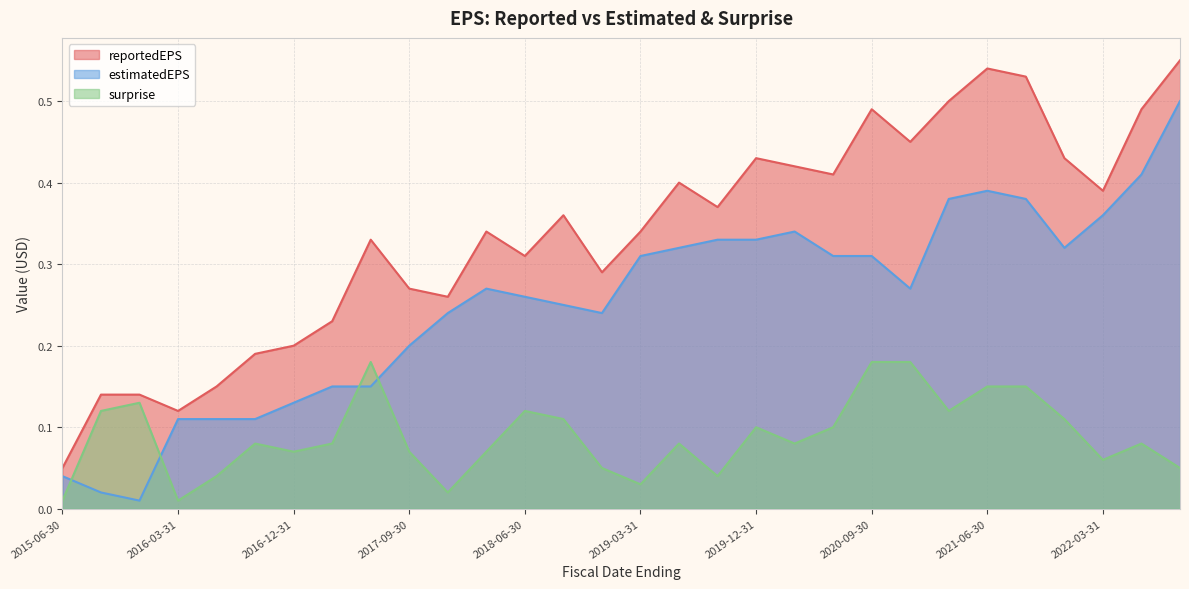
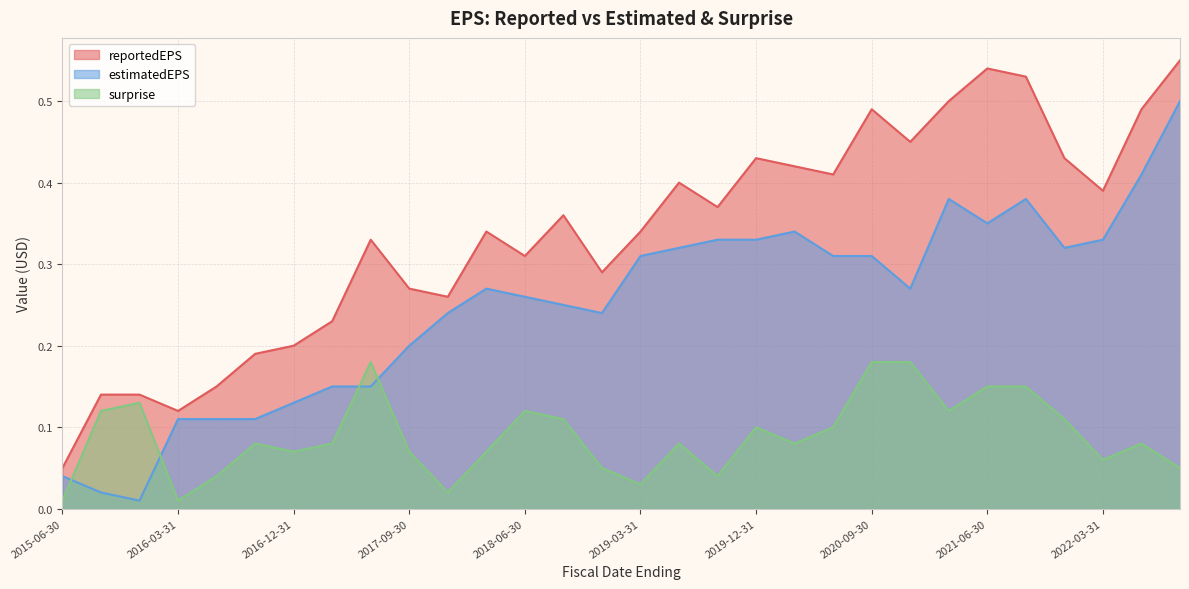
estimatedEPS, 2021-06-30: 0.39 -> 0.35
estimatedEPS, 2022-03-31: 0.36 -> 0.33
